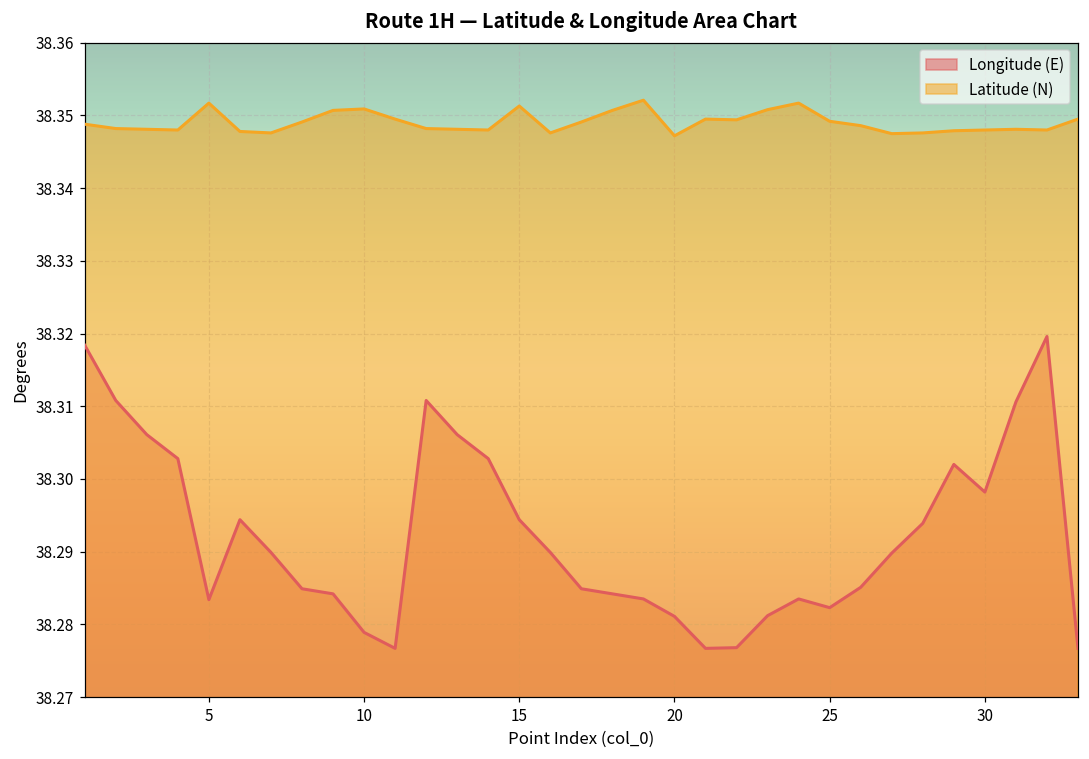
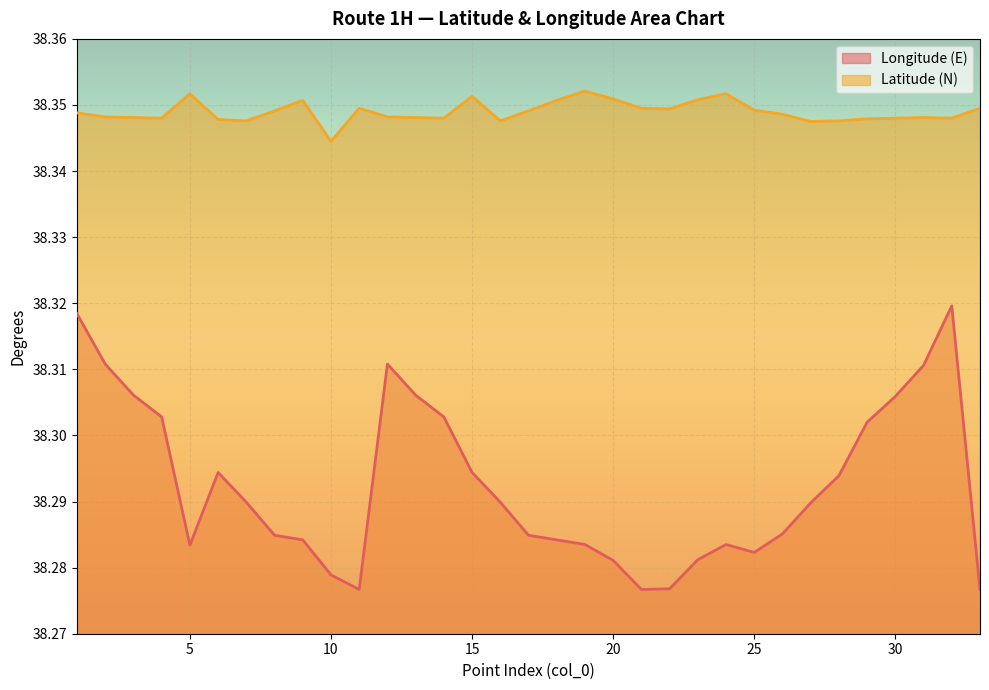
Latitude (N), 10: 38.351 -> 38.345
Latitude (N), 20: 38.347 -> 38.351
Longitude (E), 30: 38.298 -> 38.306
